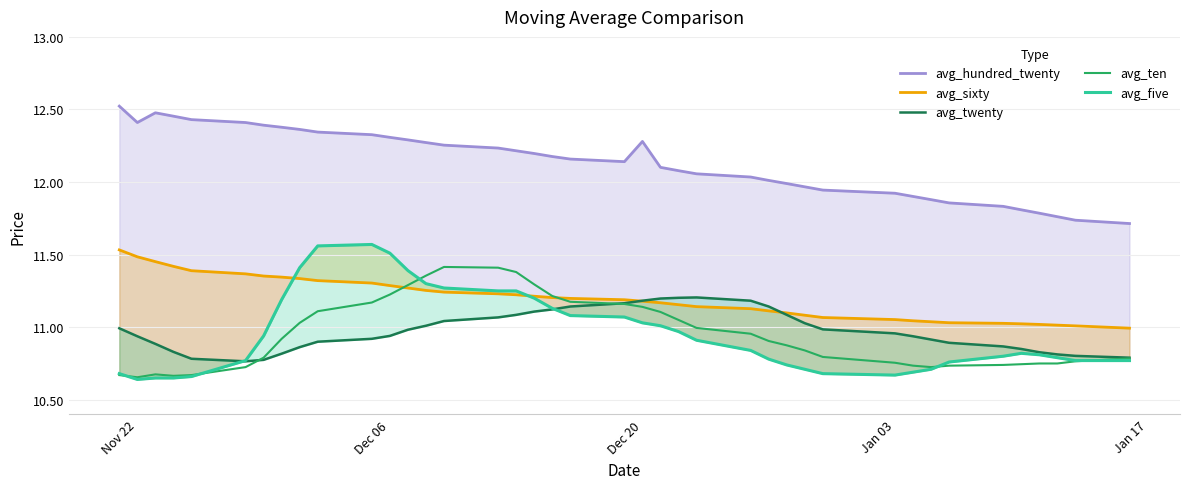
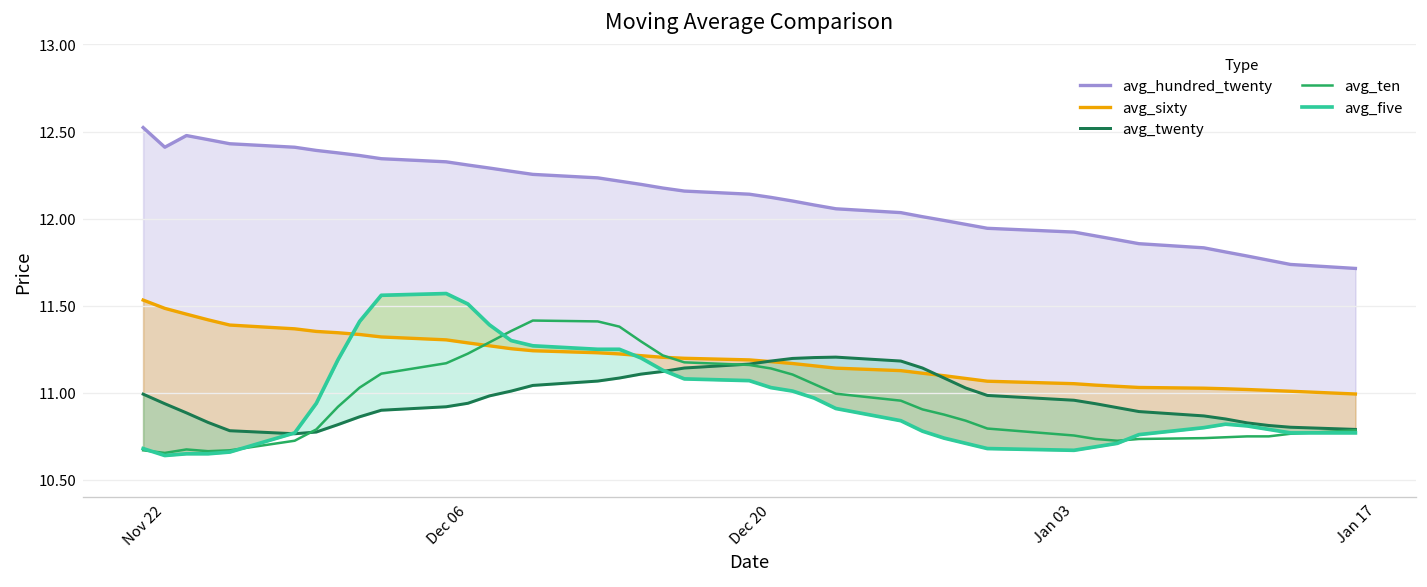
avg_hundred_twenty, Dec 20: 12.28 -> 12.12
